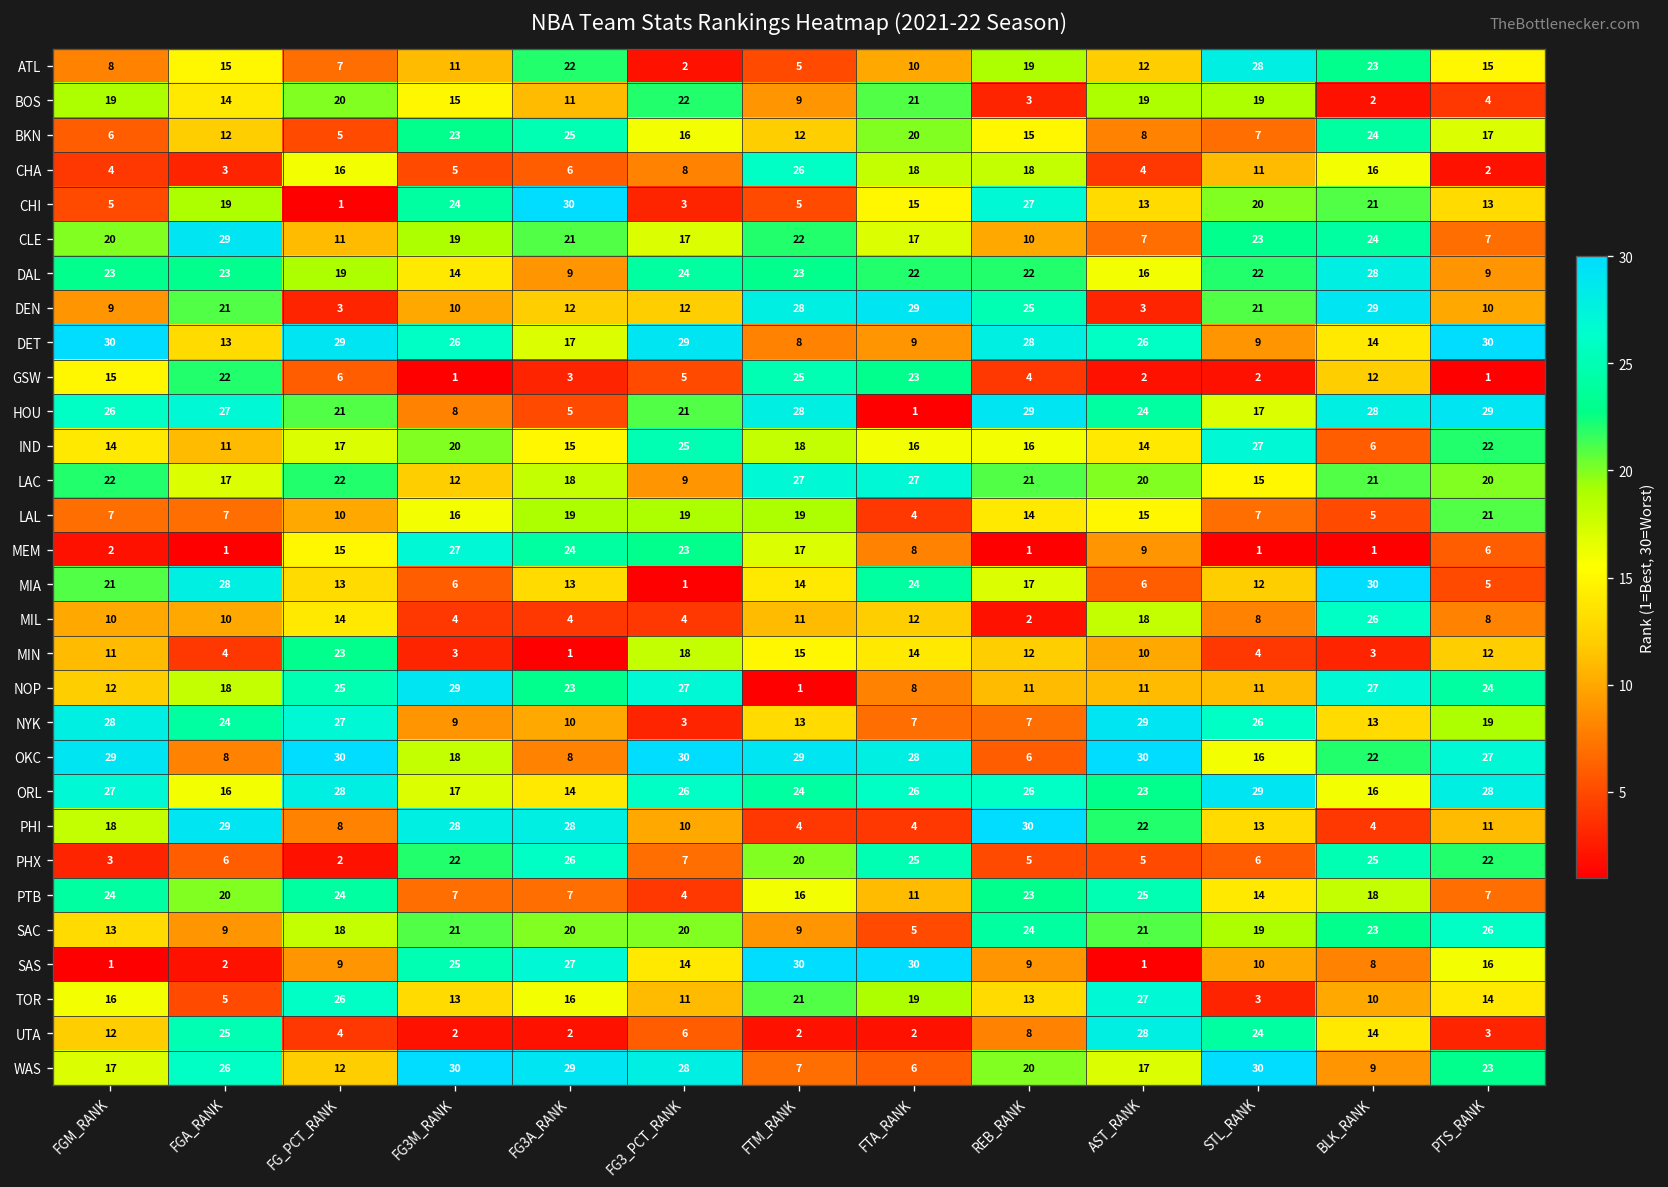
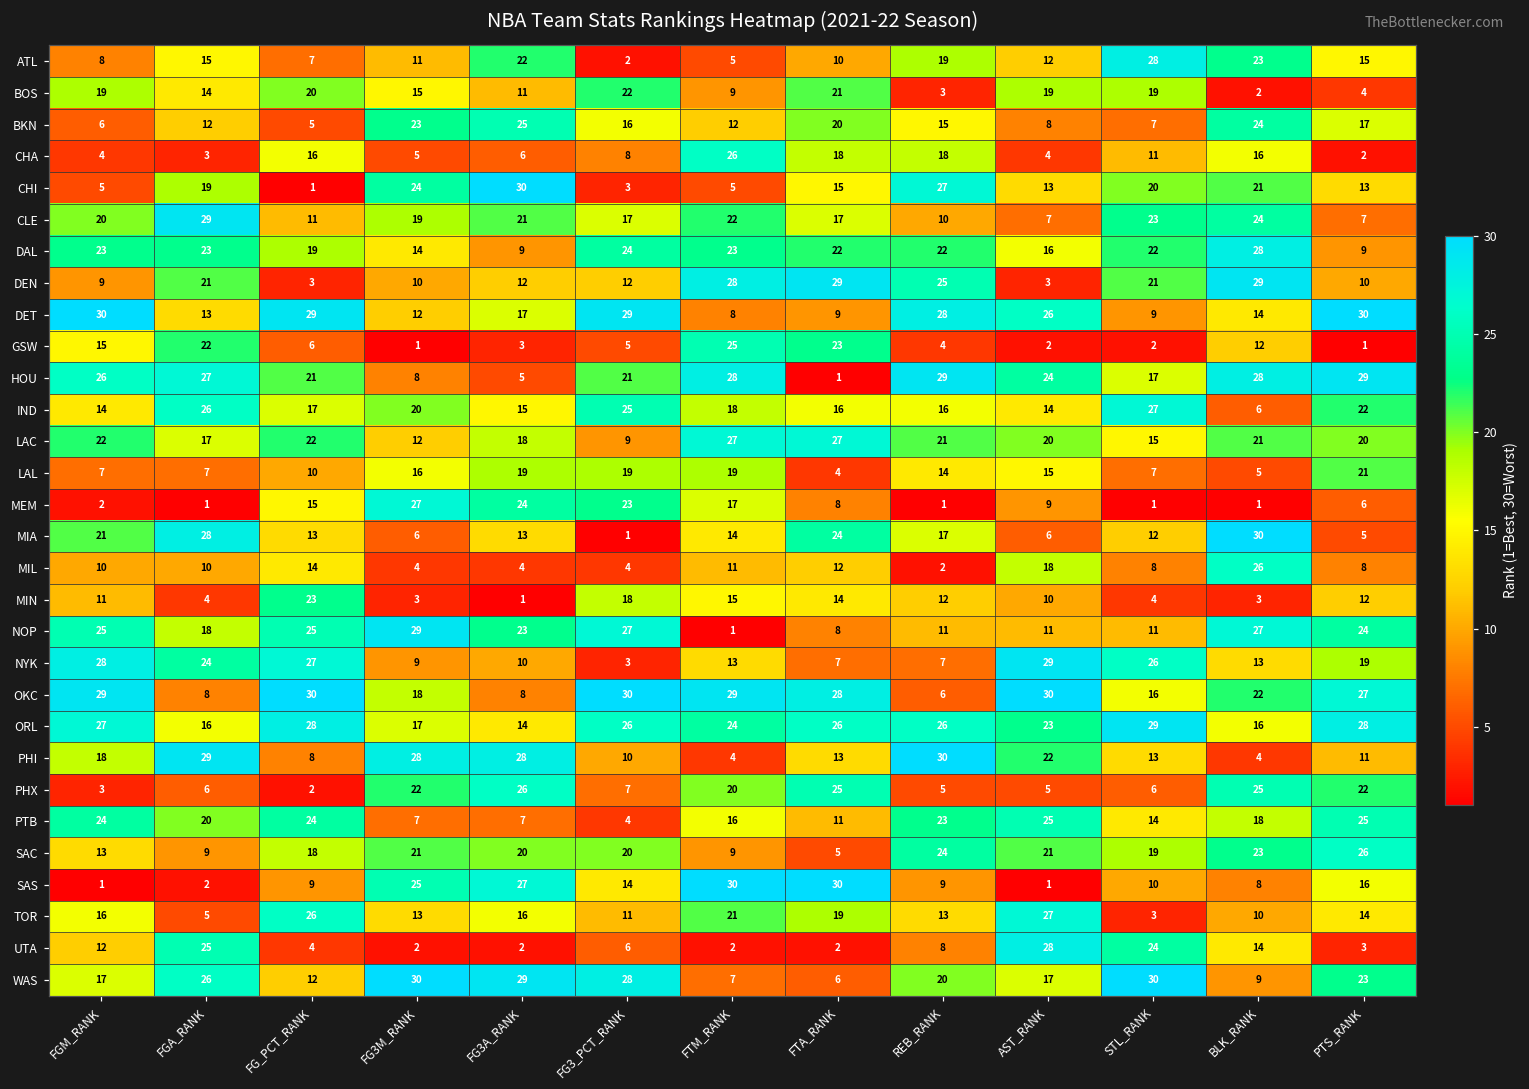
DET, FG3M_RANK: 26 -> 12
IND, FGA_RANK: 11 -> 26
NOP, FGM_RANK: 12 -> 25
PHI, FTA_RANK: 4 -> 13
PTB, PTS_RANK: 7 -> 25
